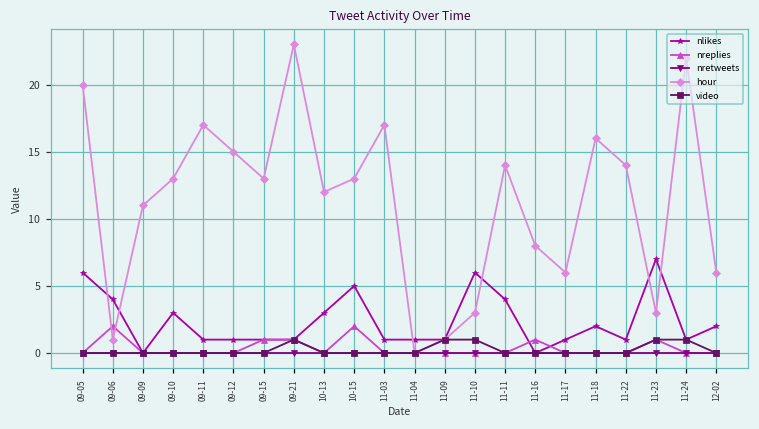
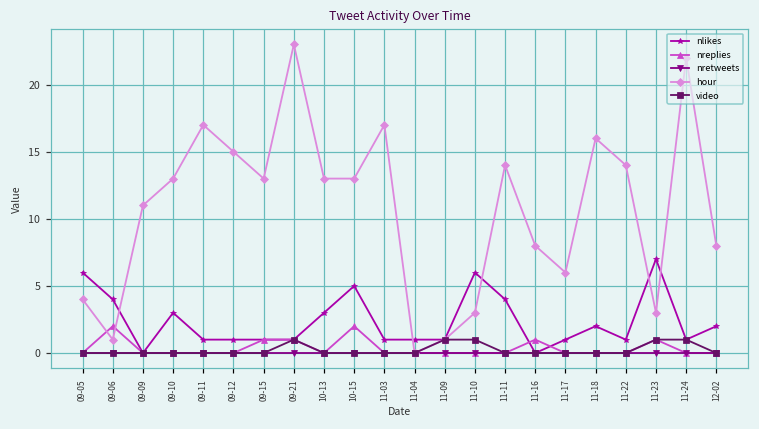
hour, 09-05: 20 -> 4
hour, 10-13: 12 -> 13
hour, 12-02: 6 -> 8
